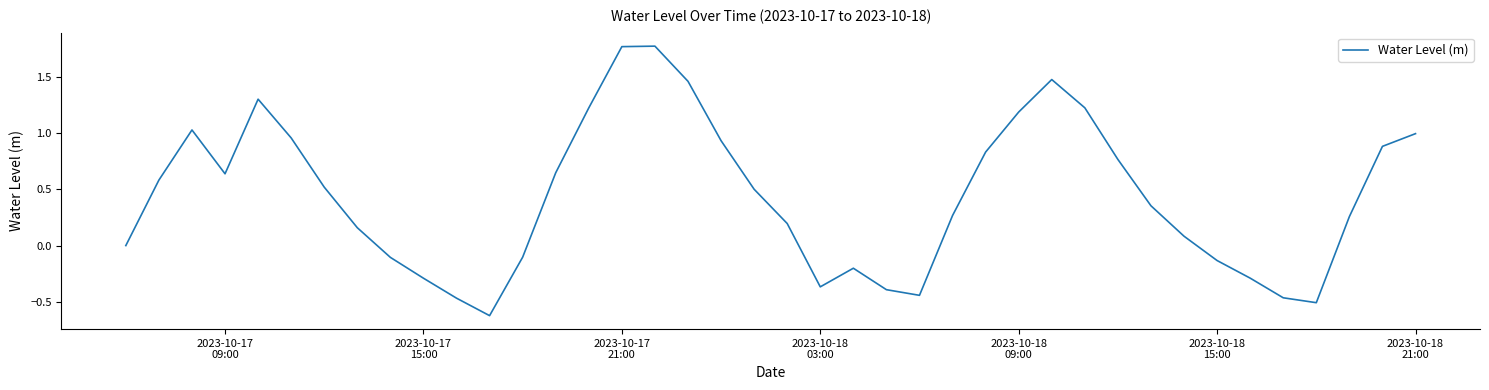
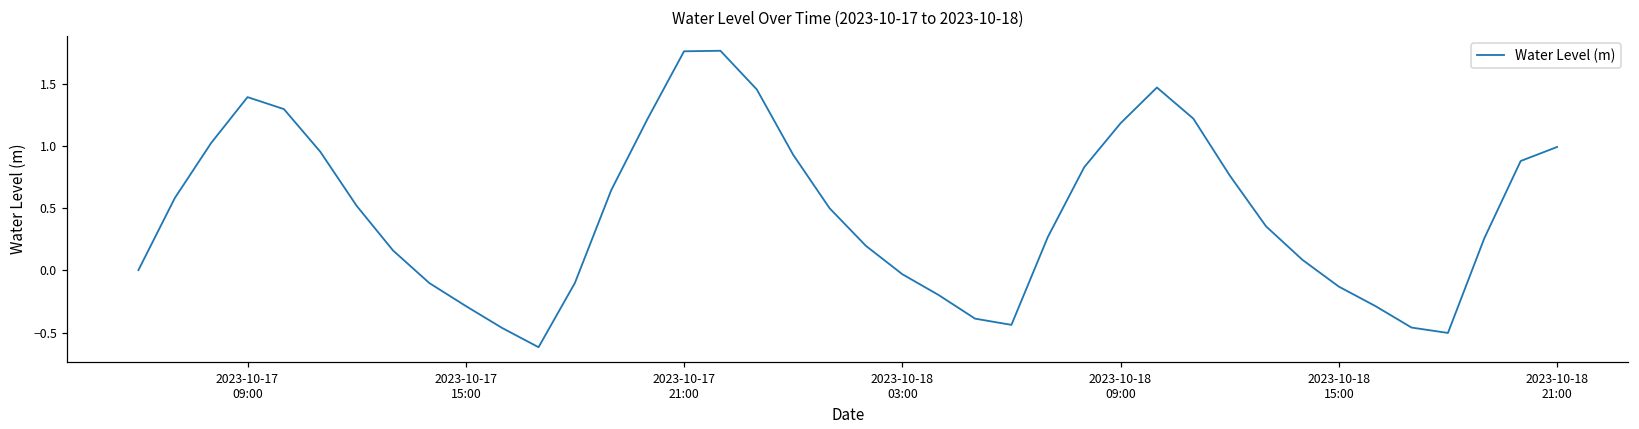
2023-10-17 09:00: 0.64 -> 1.40
2023-10-18 03:00: -0.36 -> -0.03
